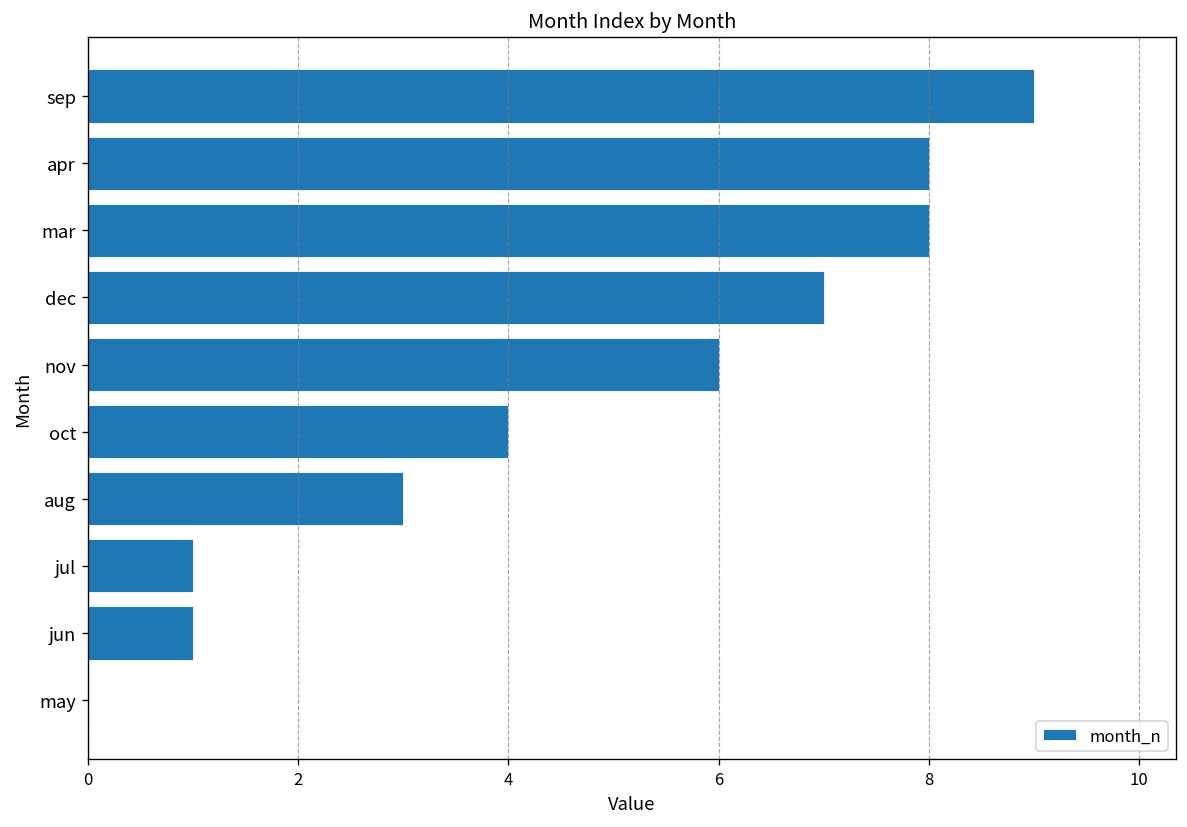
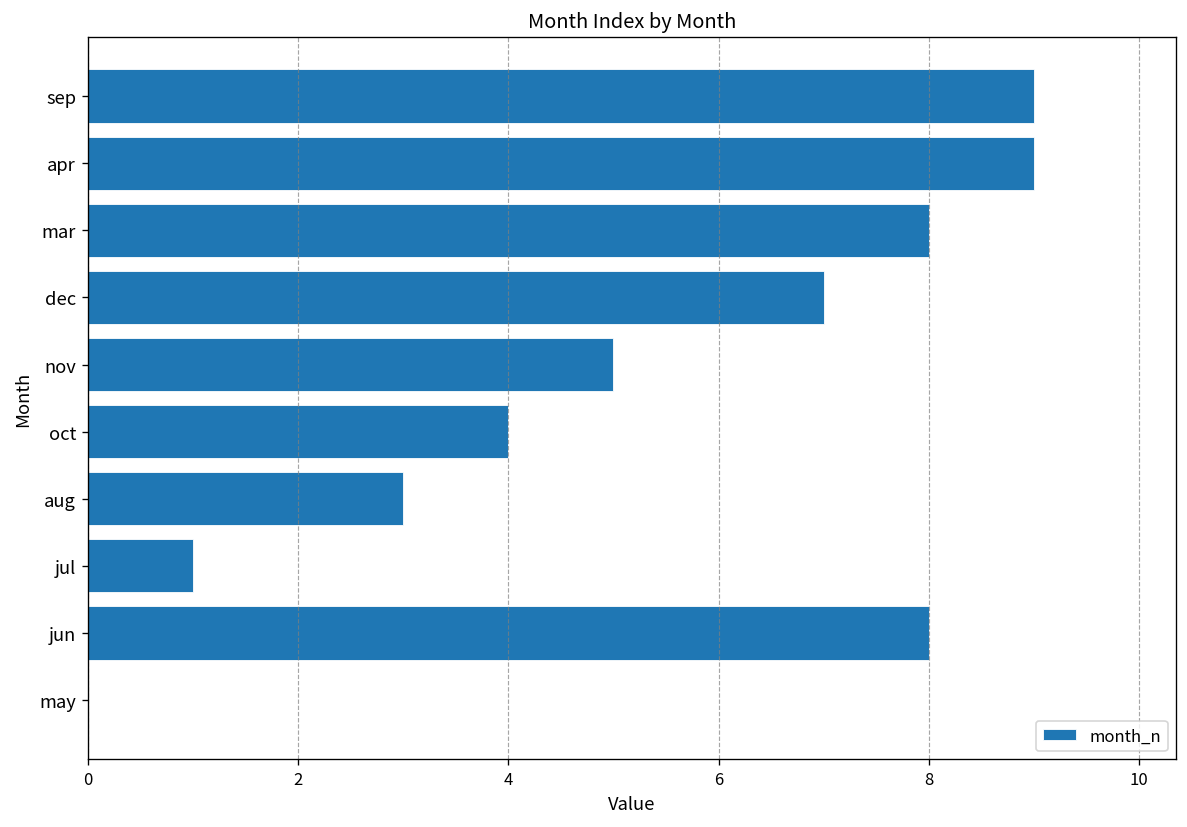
apr: 8 -> 9
nov: 6 -> 5
jun: 1 -> 8
